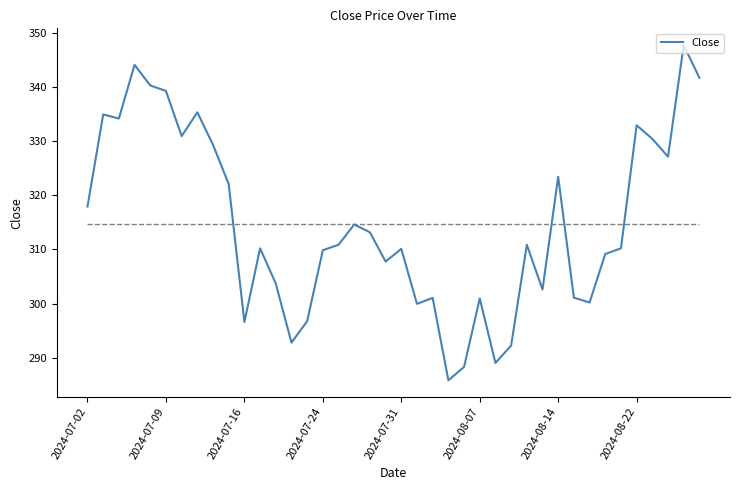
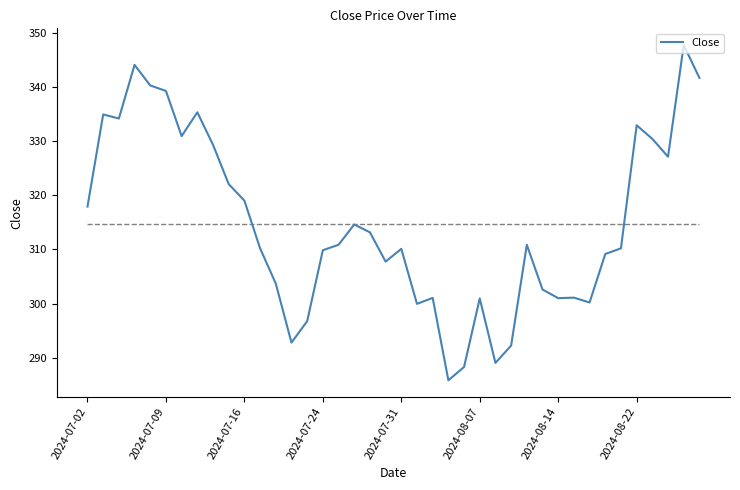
Close, 2024-07-16: 297 -> 319
Close, 2024-08-14: 323 -> 301
